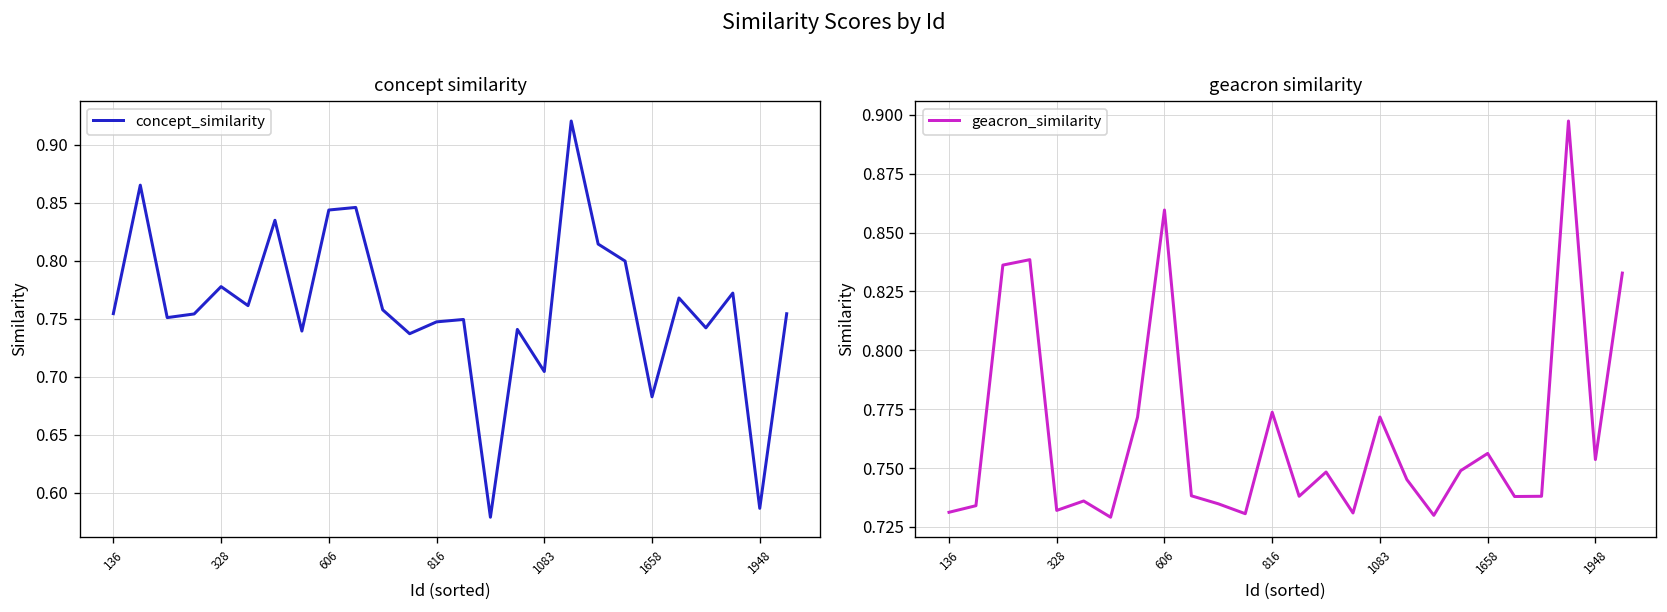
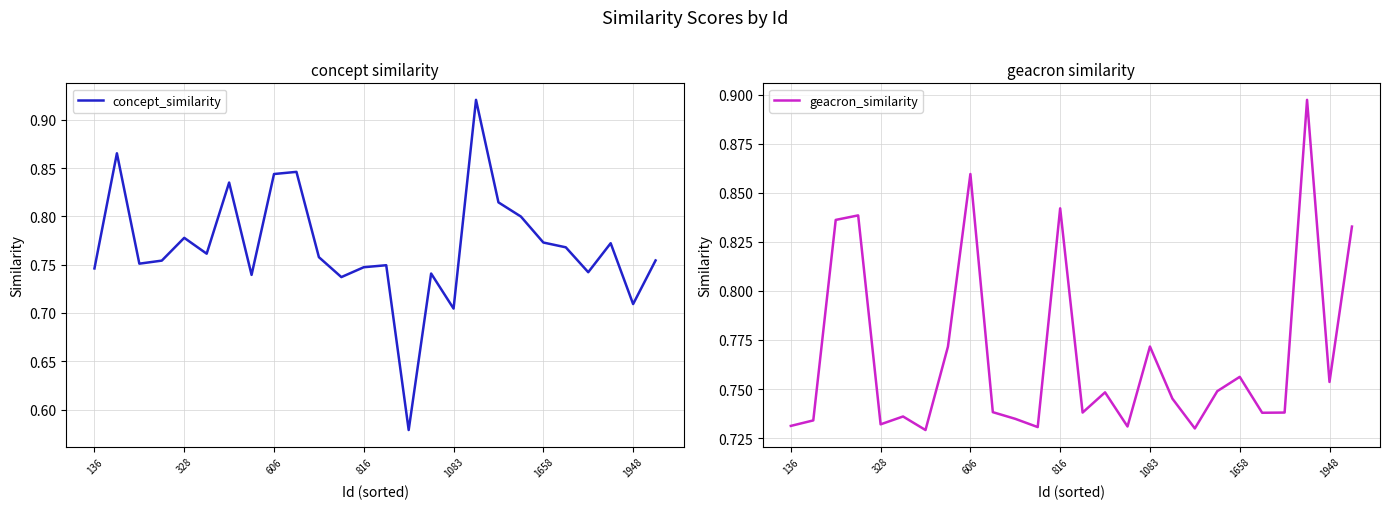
concept similarity, 136: 0.754 -> 0.746
concept similarity, 1658: 0.68 -> 0.77
concept similarity, 1948: 0.59 -> 0.71
geacron similarity, 816: 0.774 -> 0.842
